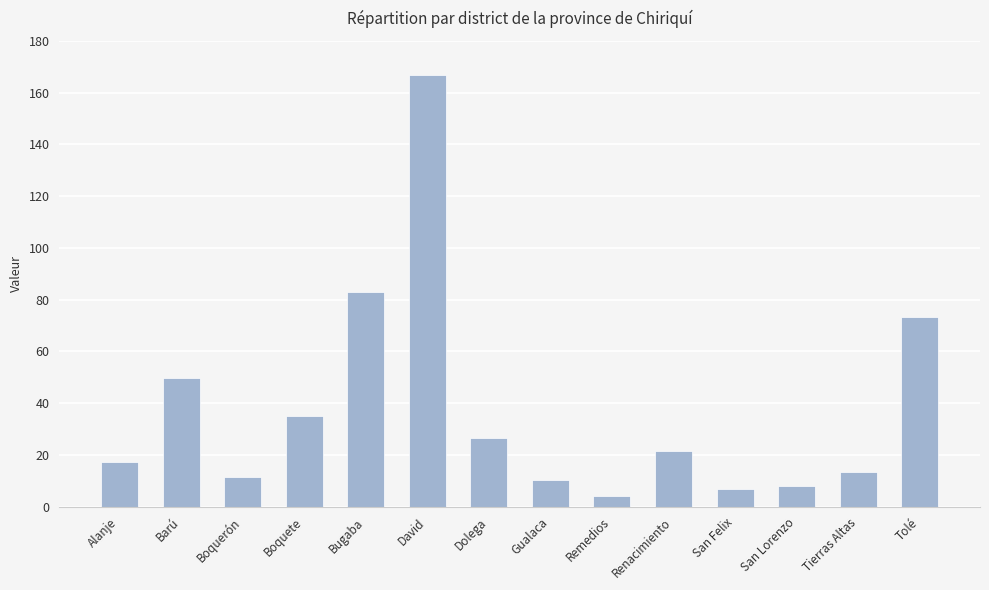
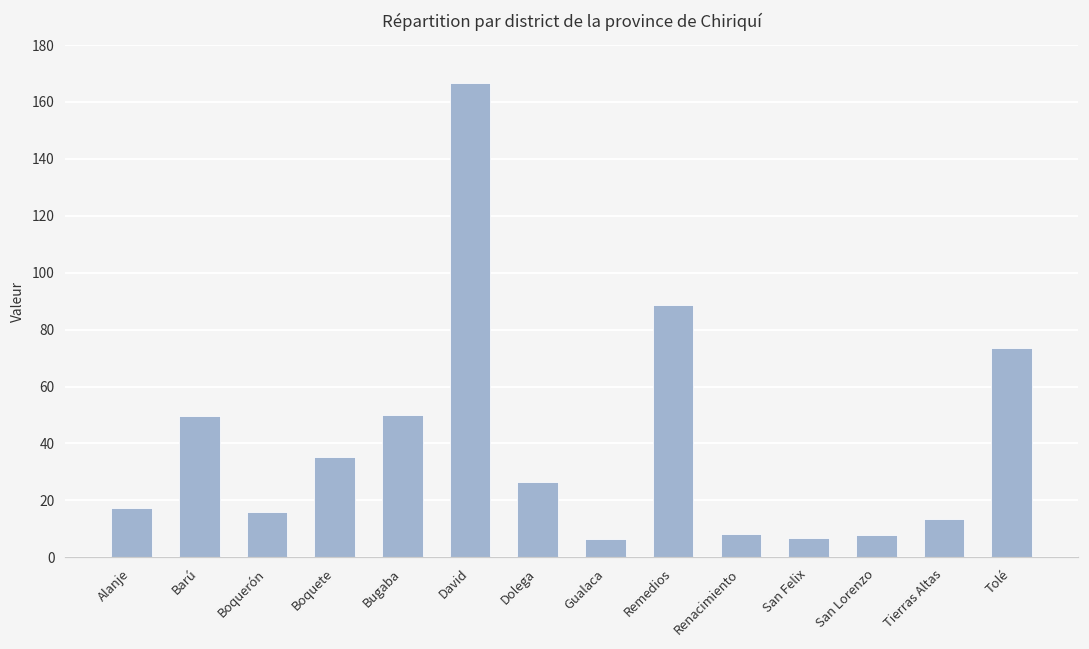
Boquerón: 11 -> 16
Bugaba: 83 -> 50
Gualaca: 10 -> 6
Remedios: 4 -> 89
Renacimiento: 21 -> 8
